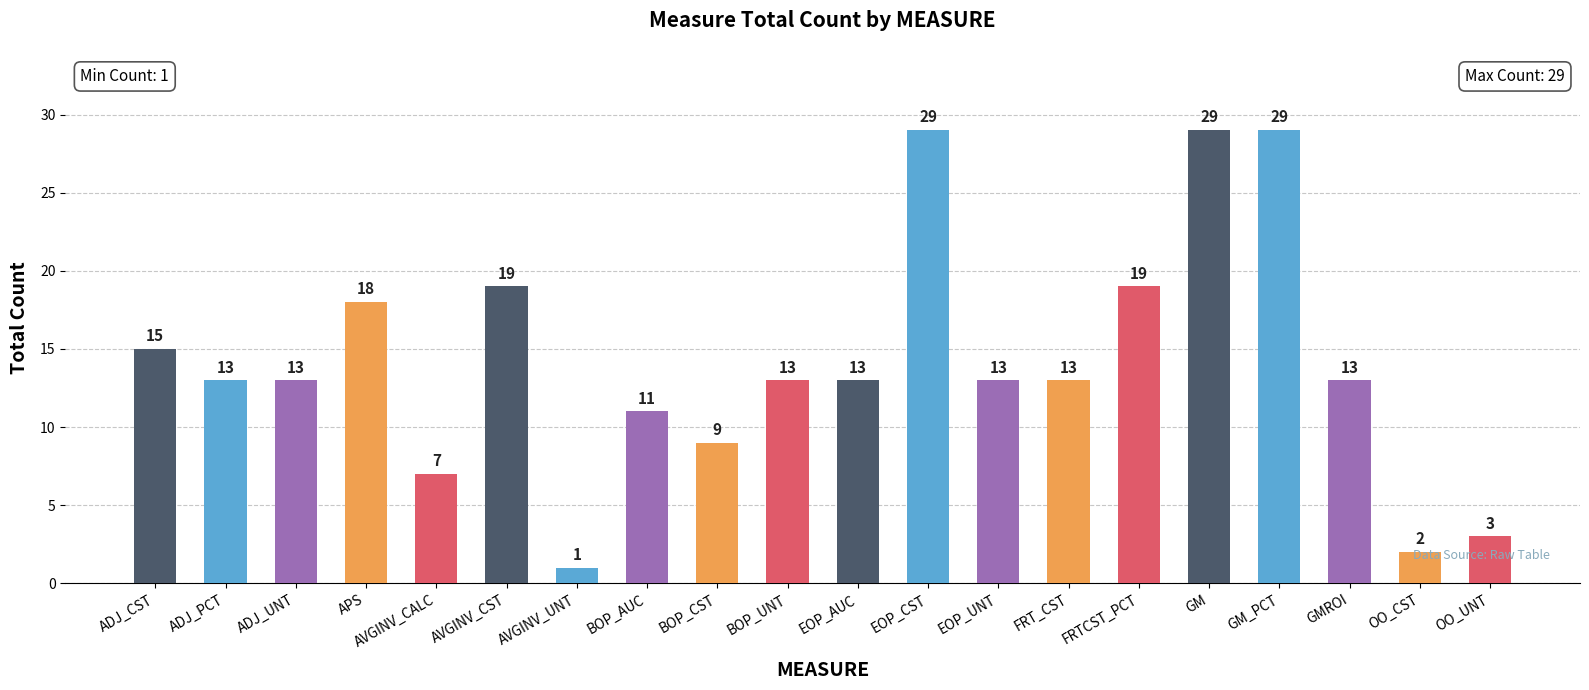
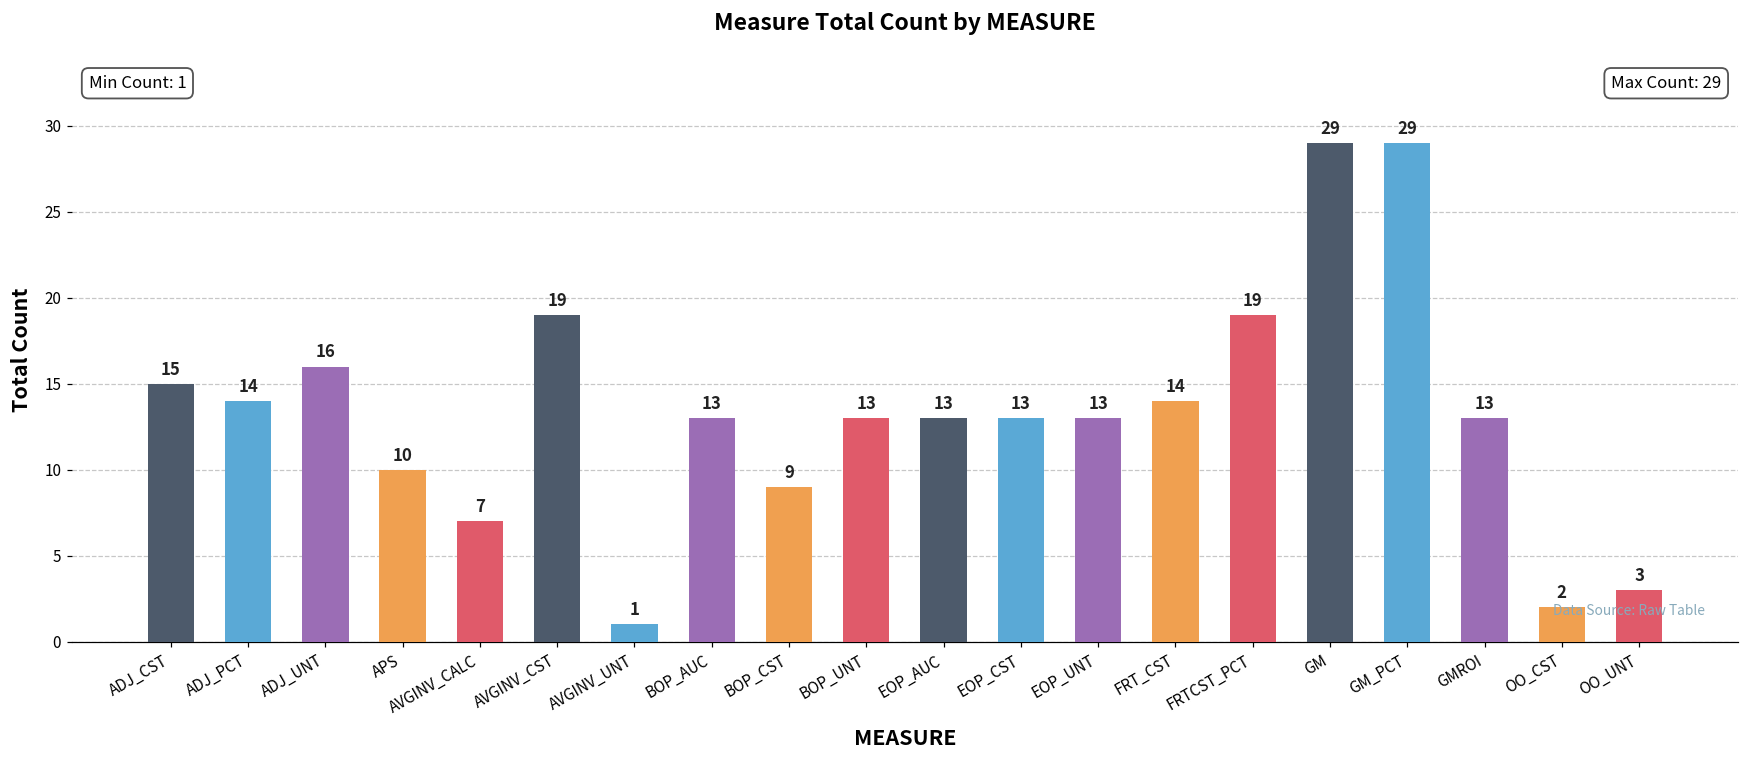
ADJ_PCT: 13 -> 14
ADJ_UNT: 13 -> 16
APS: 18 -> 10
BOP_AUC: 11 -> 13
EOP_CST: 29 -> 13
FRT_CST: 13 -> 14
